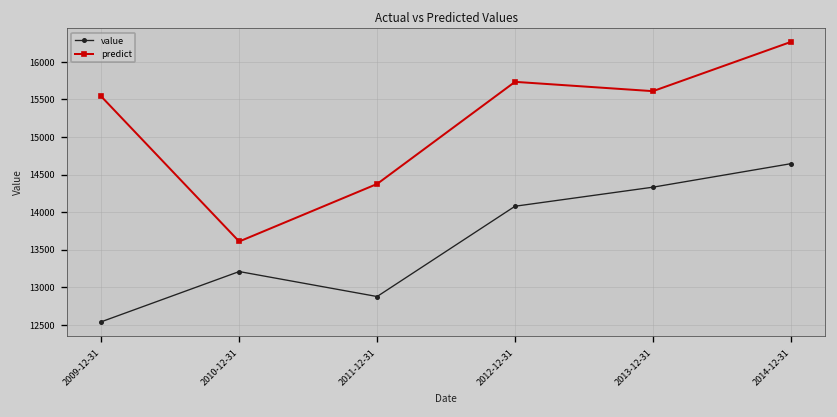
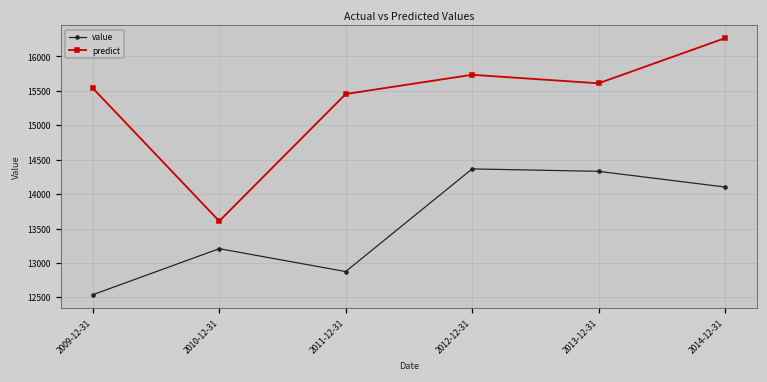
predict, 2011-12-31: 14400 -> 15500
value, 2012-12-31: 14100 -> 14400
value, 2014-12-31: 14600 -> 14100
